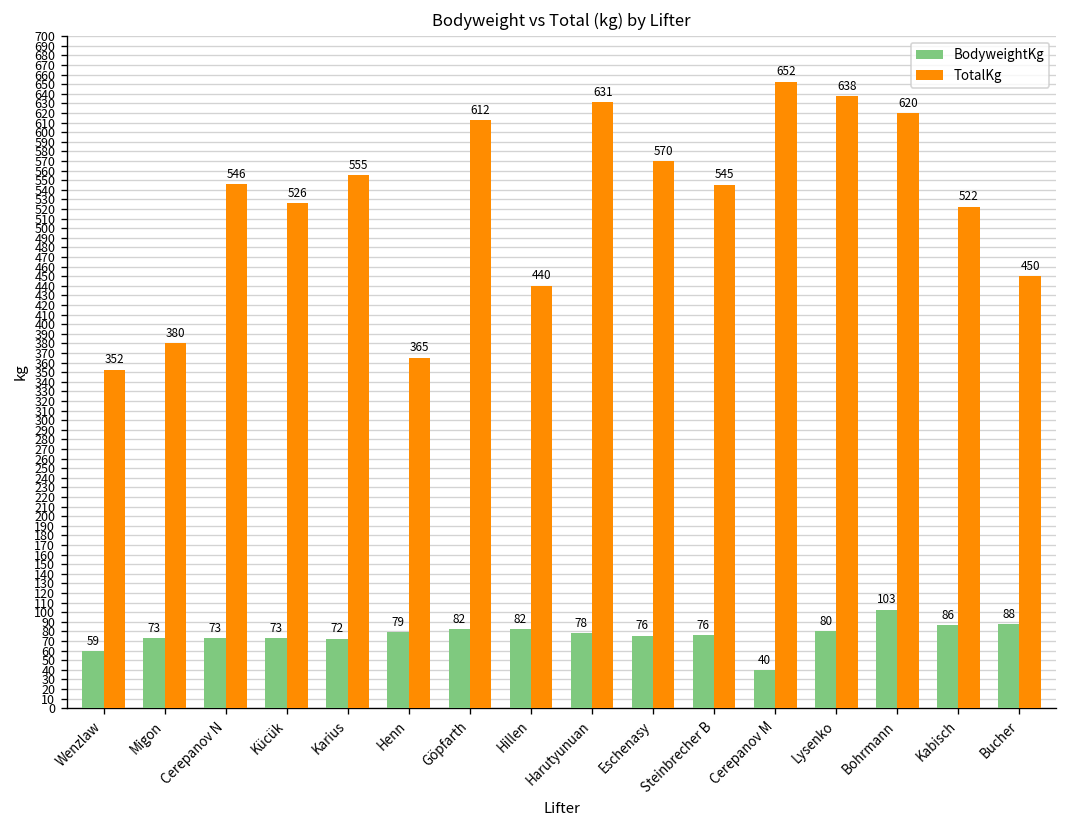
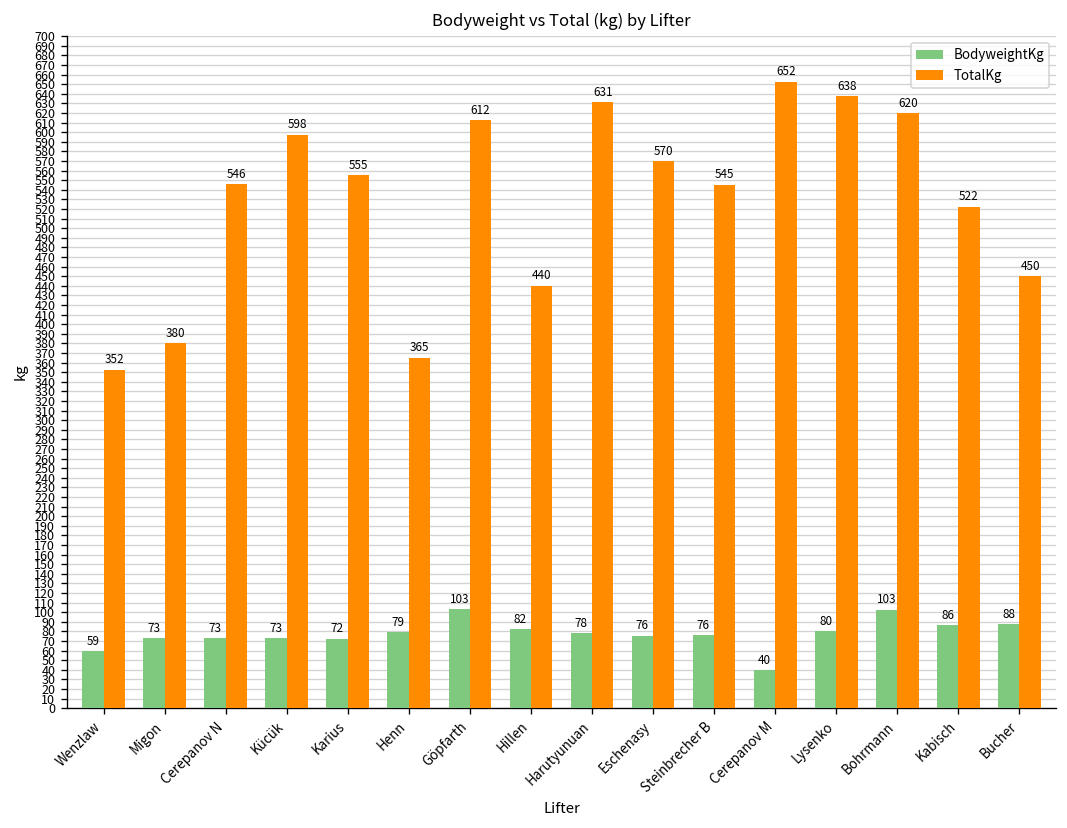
TotalKg, Kücük: 526 -> 598
BodyweightKg, Göpfarth: 82 -> 103
